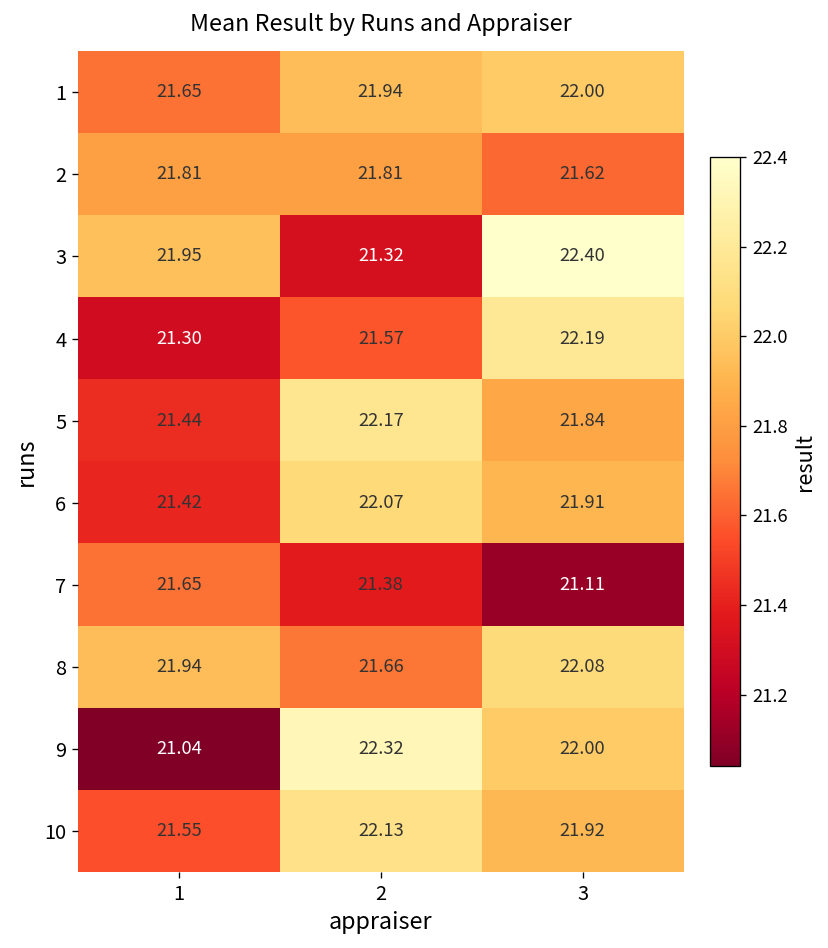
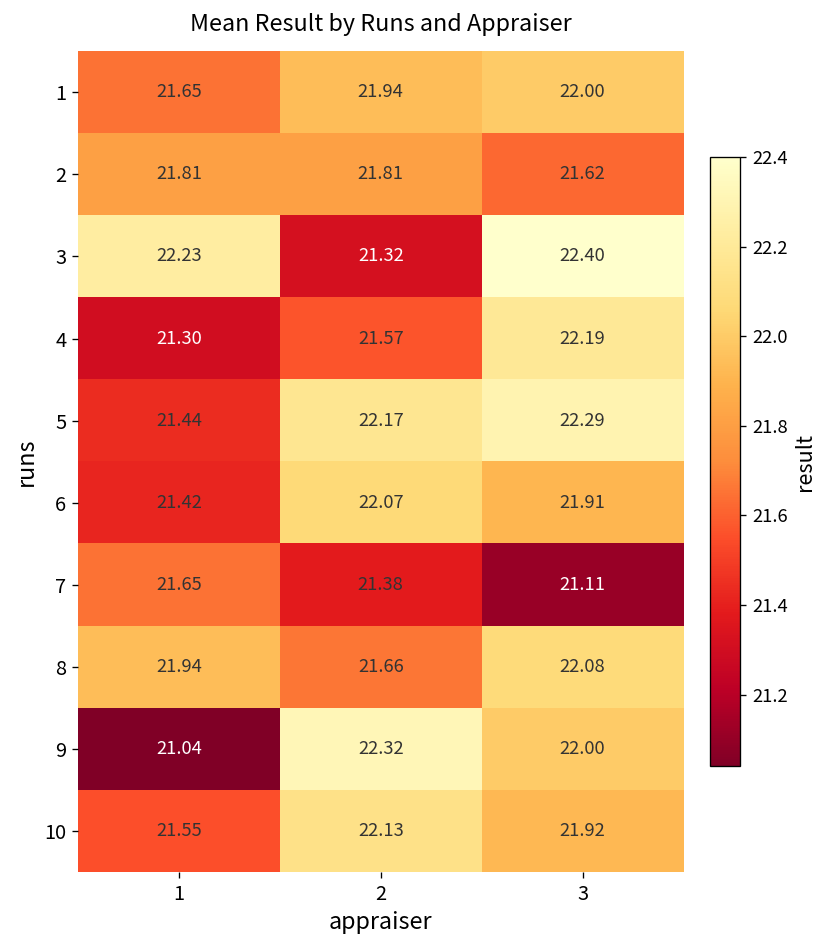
3, 1: 21.95 -> 22.23
5, 3: 21.84 -> 22.29
